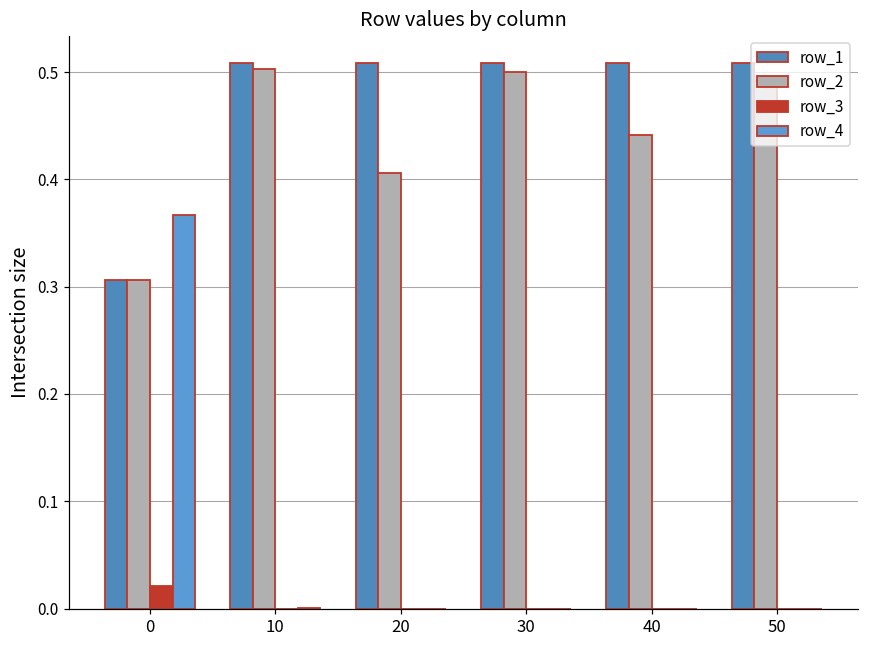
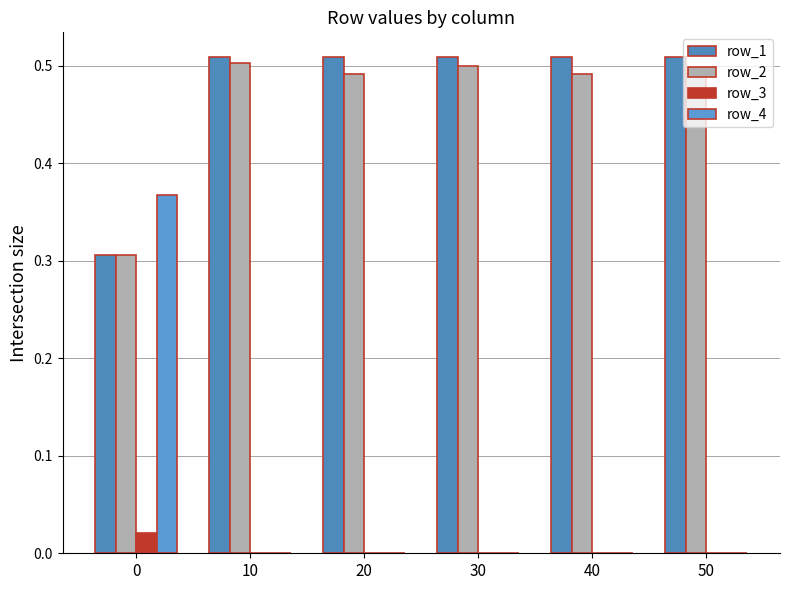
row_2, 20: 0.41 -> 0.49
row_2, 40: 0.44 -> 0.49
